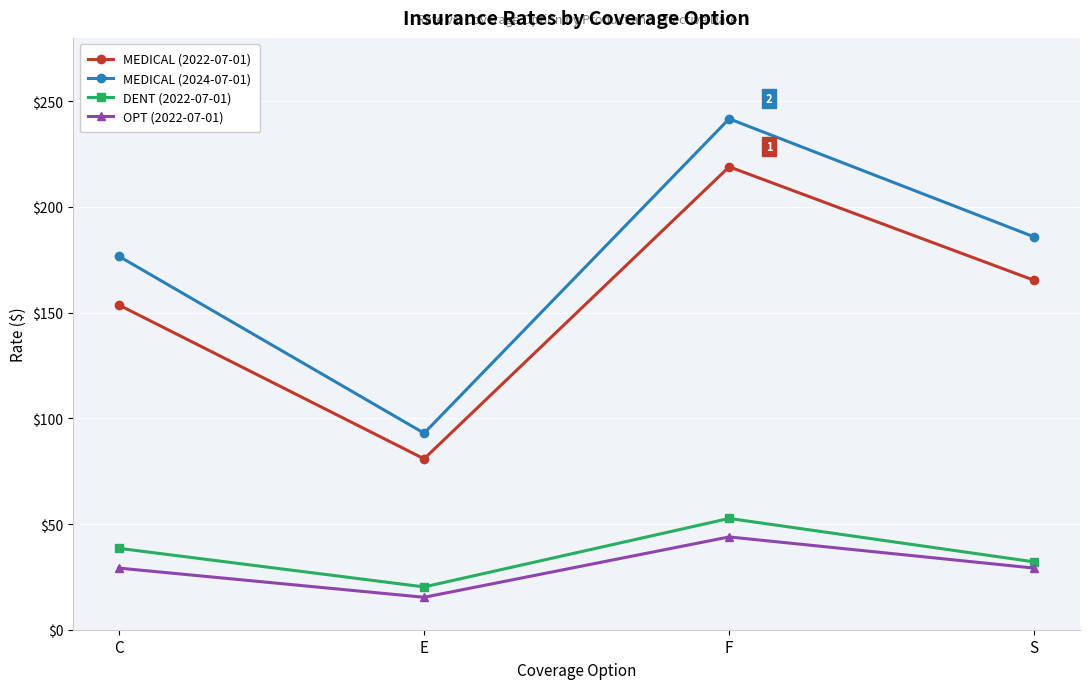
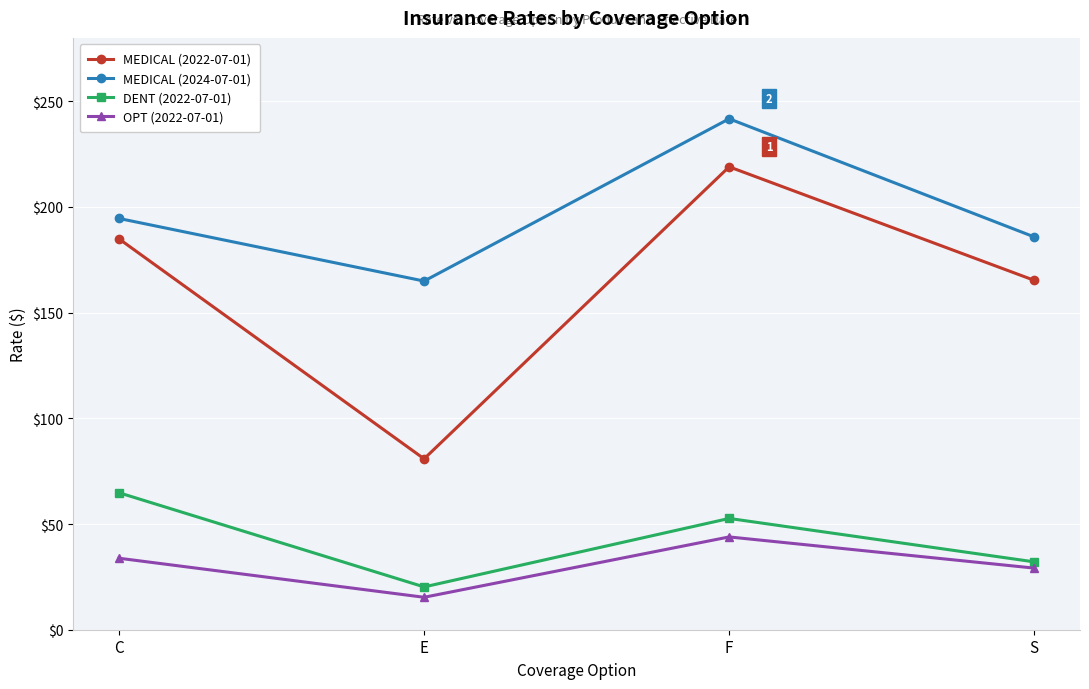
MEDICAL (2022-07-01), C: $154 -> $185
MEDICAL (2024-07-01), C: $177 -> $195
DENT (2022-07-01), C: $39 -> $65
OPT (2022-07-01), C: $29 -> $34
MEDICAL (2024-07-01), E: $93 -> $165
